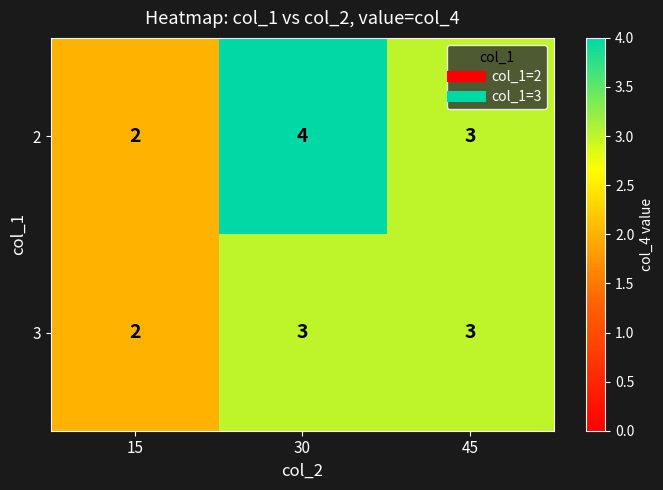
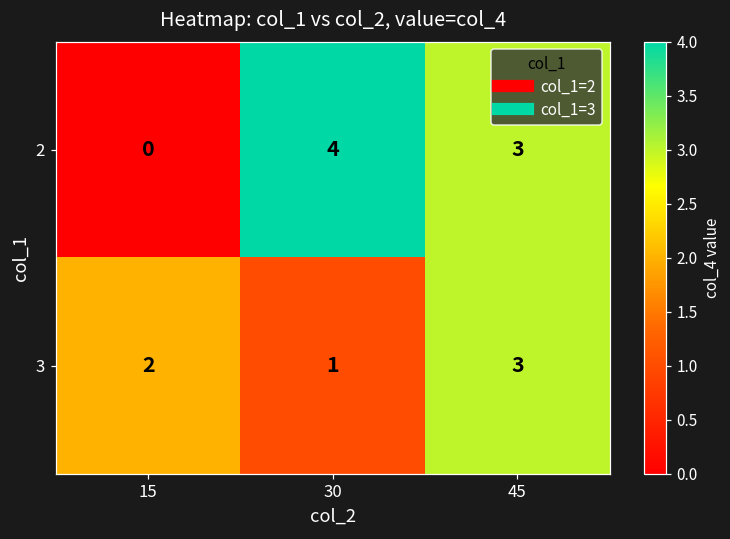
2, 15: 2 -> 0
3, 30: 3 -> 1
